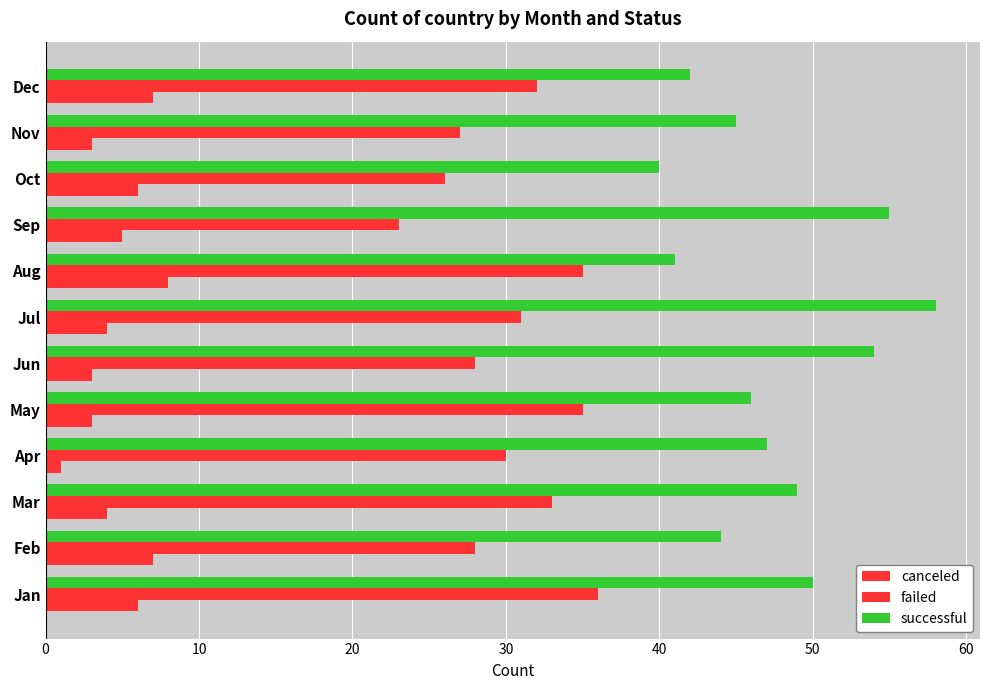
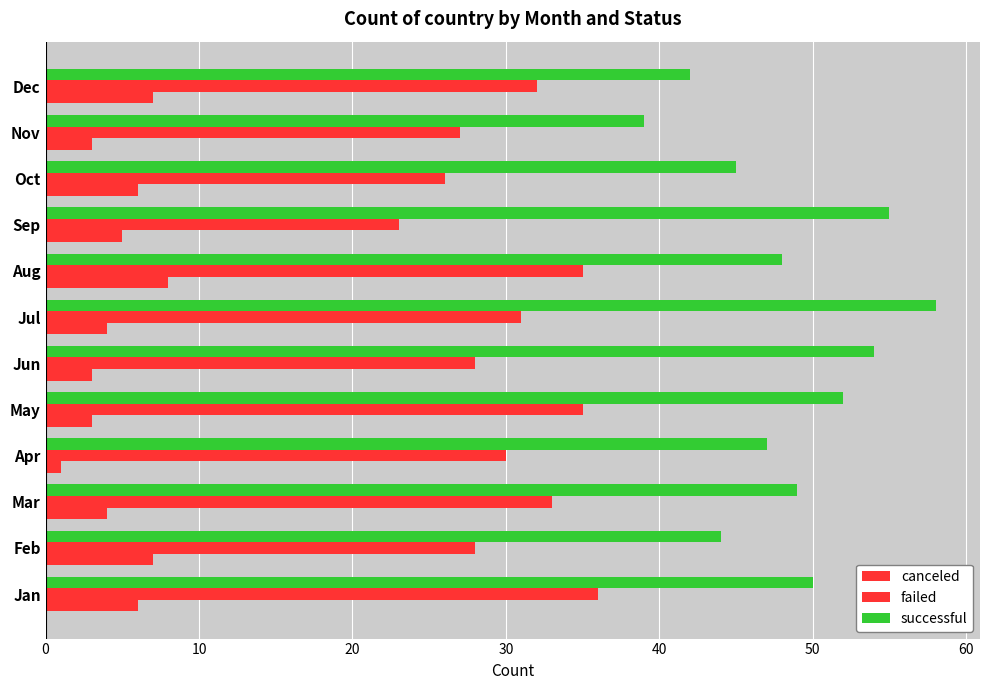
successful, Nov: 45 -> 39
successful, Oct: 40 -> 45
successful, Aug: 41 -> 48
successful, May: 46 -> 52
